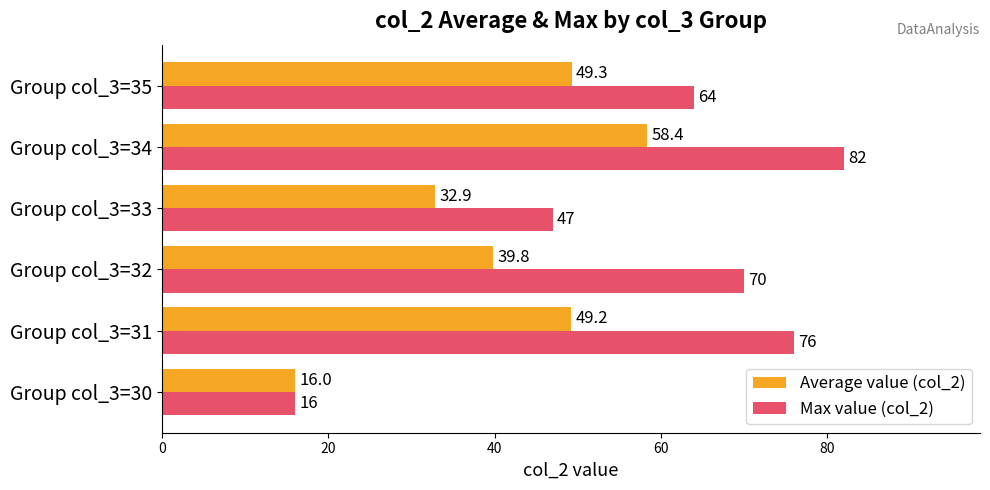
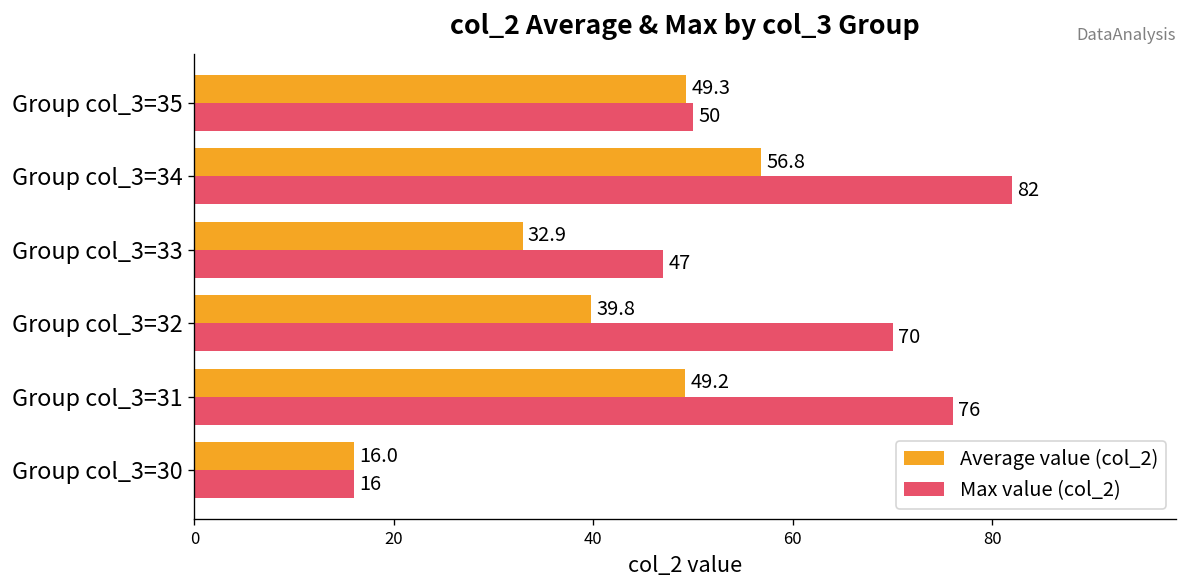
Max value (col_2), Group col_3=35: 64 -> 50
Average value (col_2), Group col_3=34: 58.4 -> 56.8
